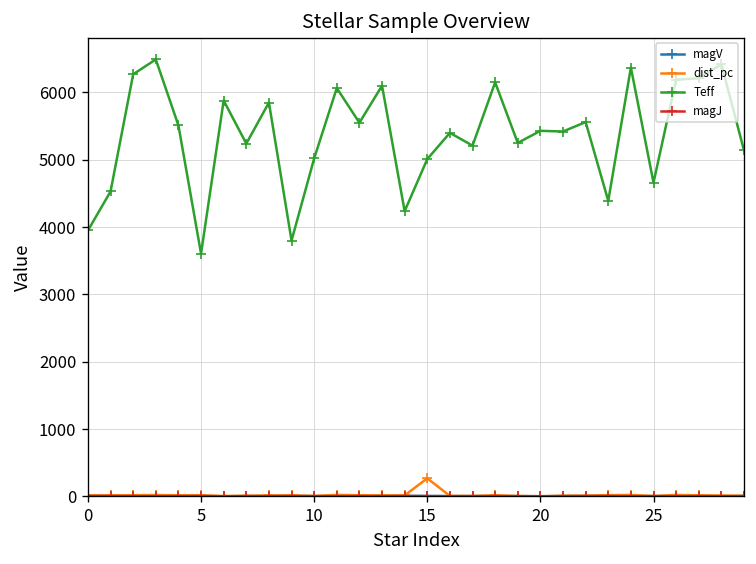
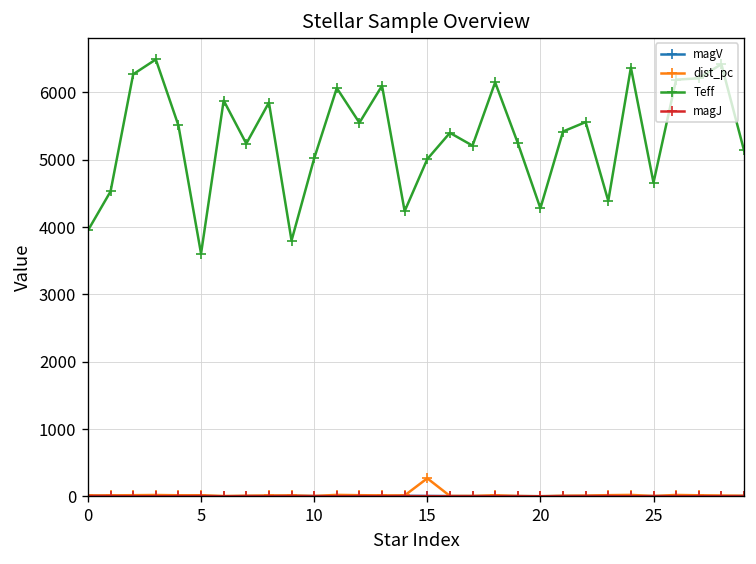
Teff, 20: 5400 -> 4300
